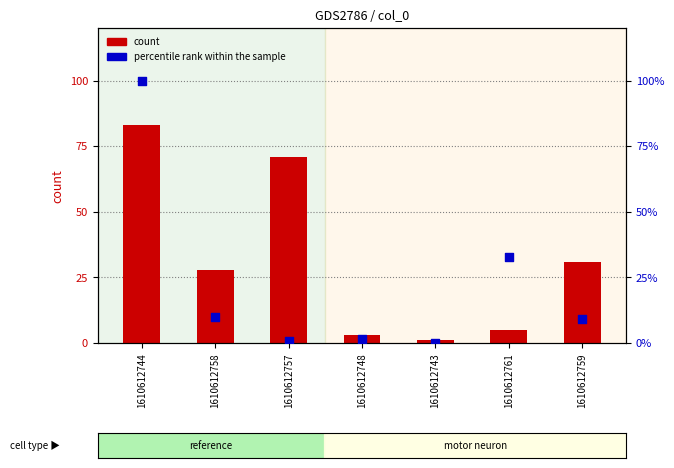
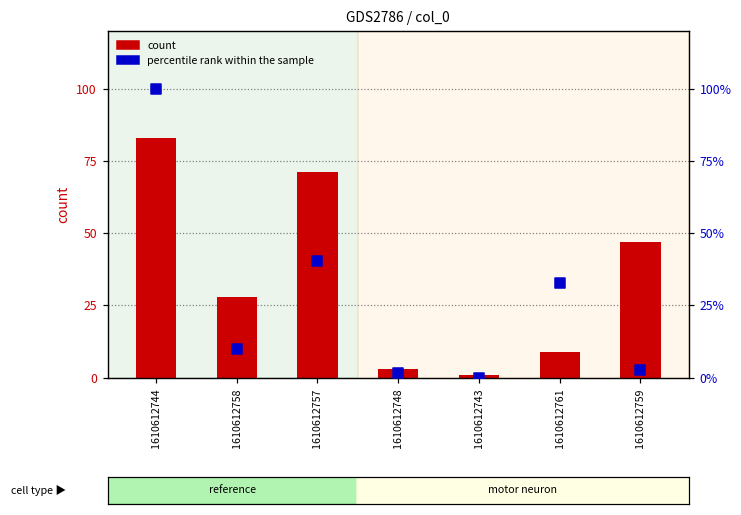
count, 1610612761: 5 -> 9
count, 1610612759: 31 -> 47
percentile rank within the sample, 1610612757: 1% -> 40%
percentile rank within the sample, 1610612759: 9% -> 3%
